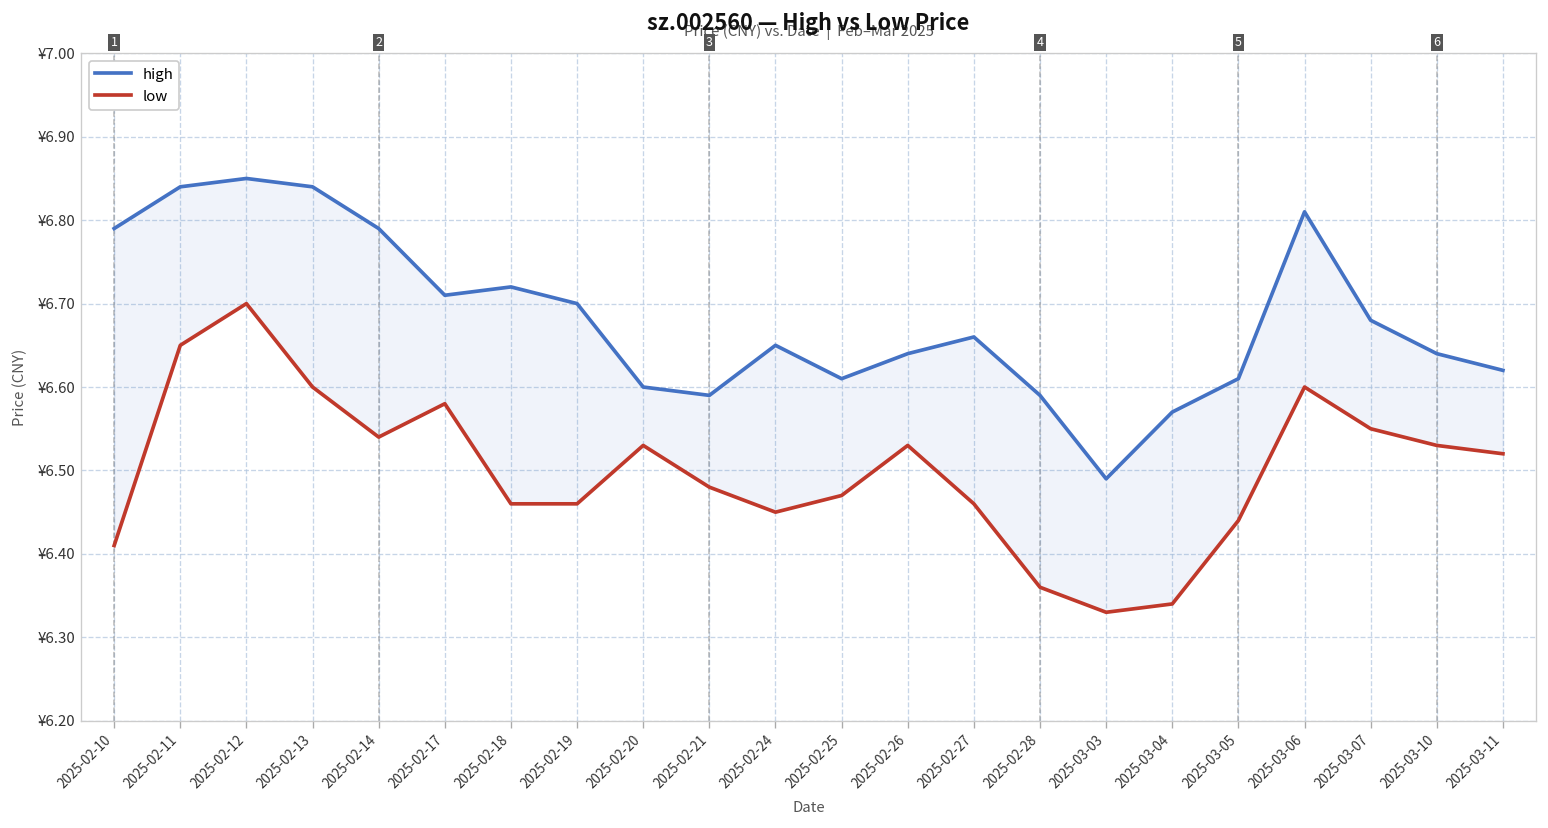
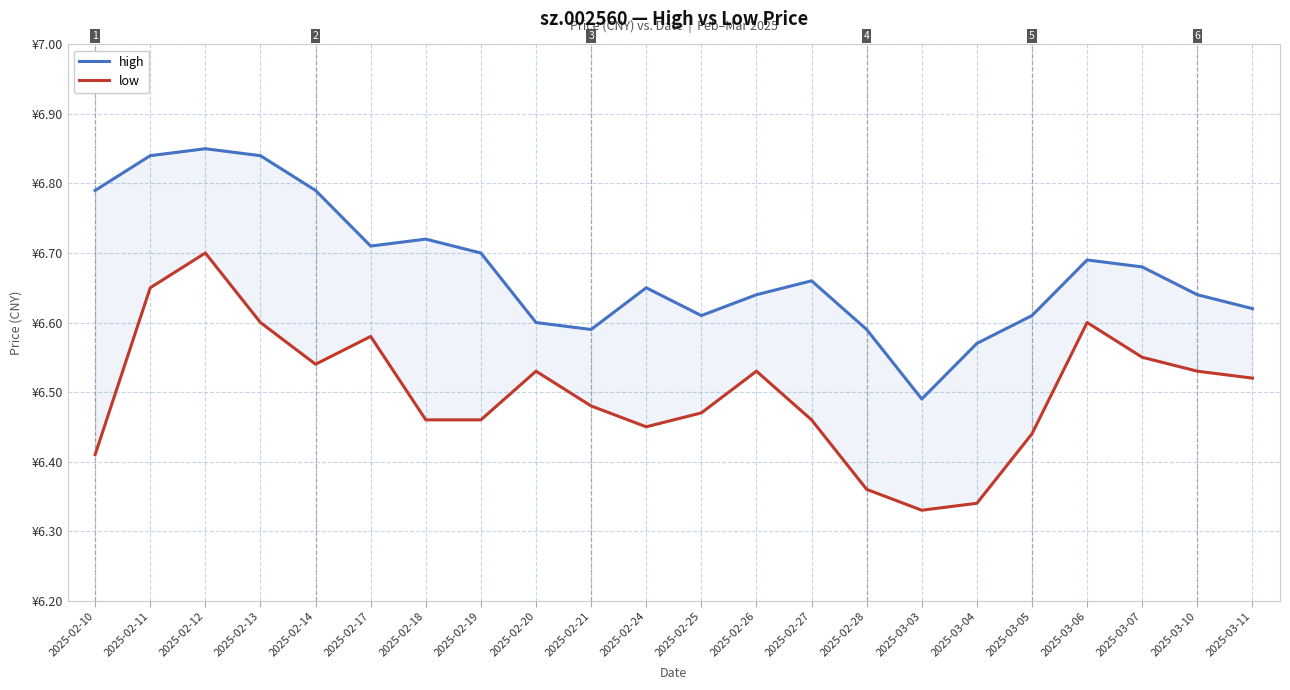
high, 2025-03-06: ¥6.81 -> ¥6.69
